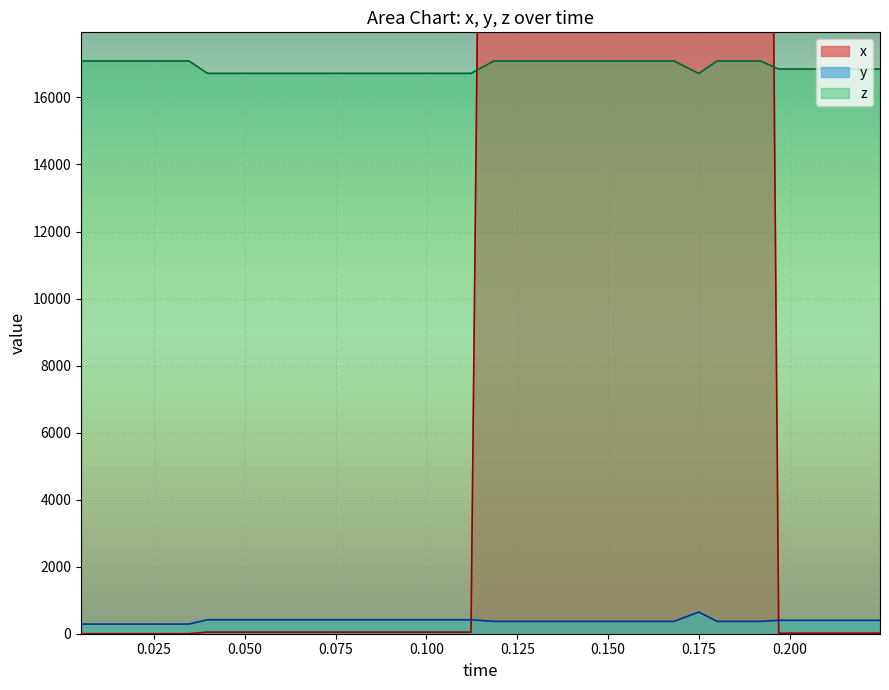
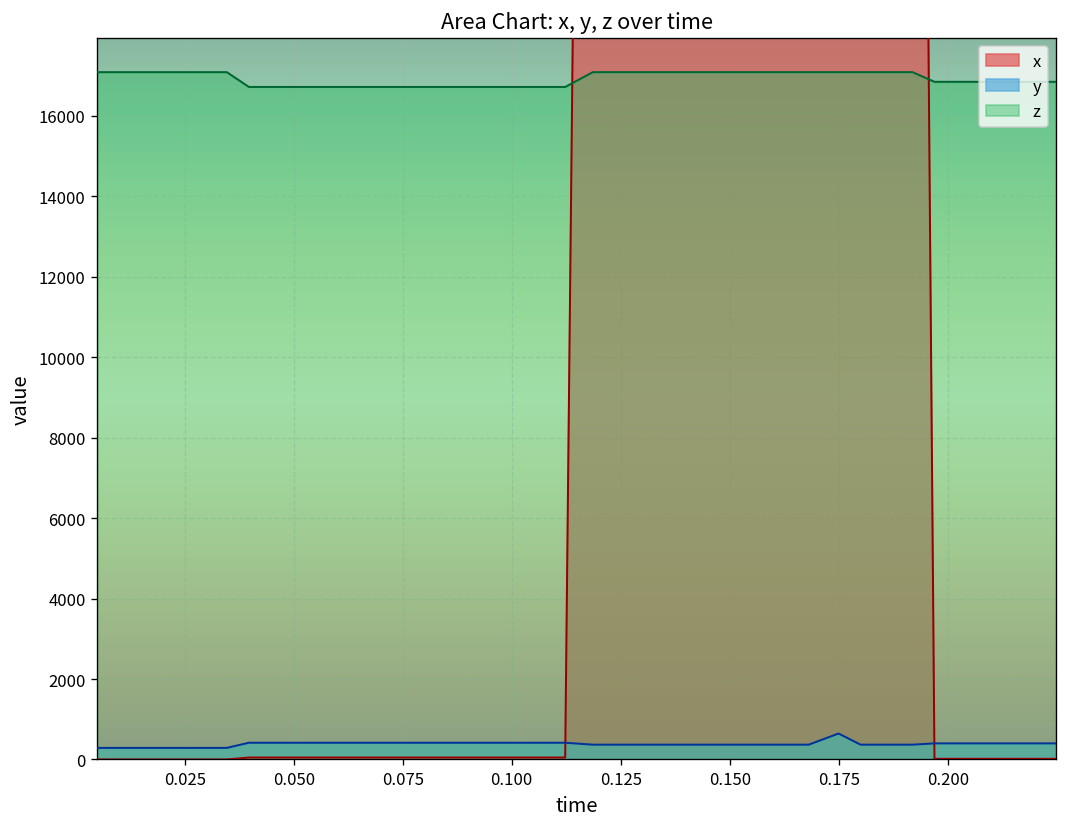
z, 0.175: 16700 -> 17100
